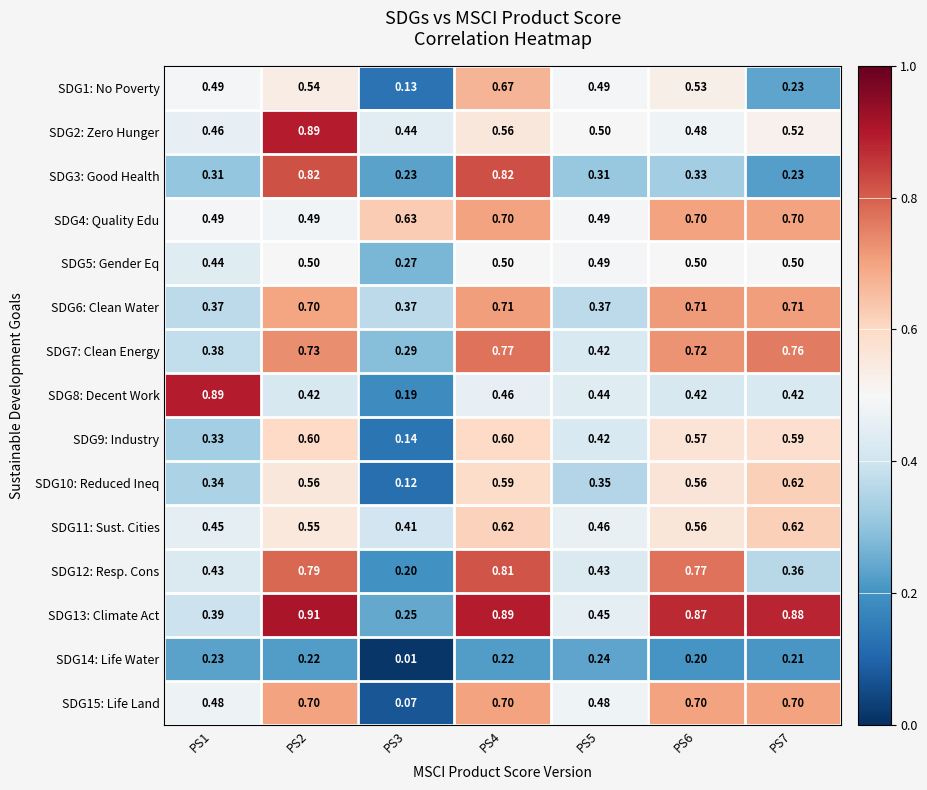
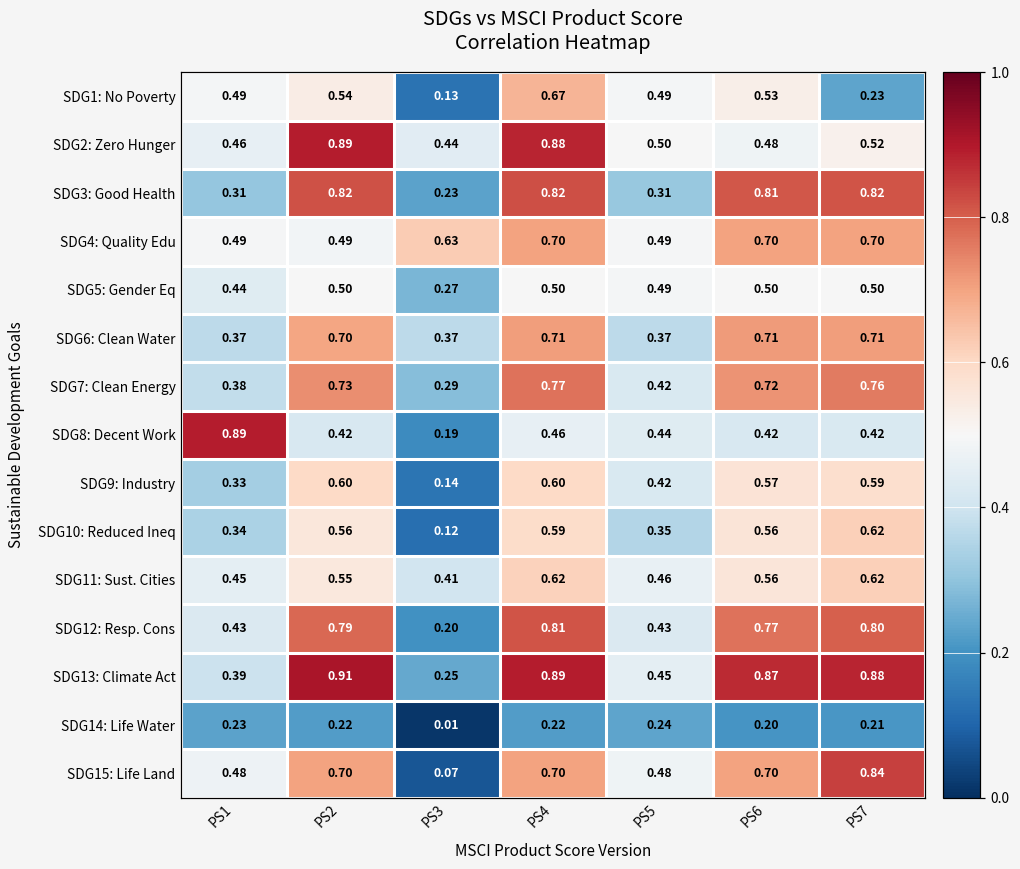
SDG2: Zero Hunger, PS4: 0.56 -> 0.88
SDG3: Good Health, PS6: 0.33 -> 0.81
SDG3: Good Health, PS7: 0.23 -> 0.82
SDG12: Resp. Cons, PS7: 0.36 -> 0.80
SDG15: Life Land, PS7: 0.70 -> 0.84
